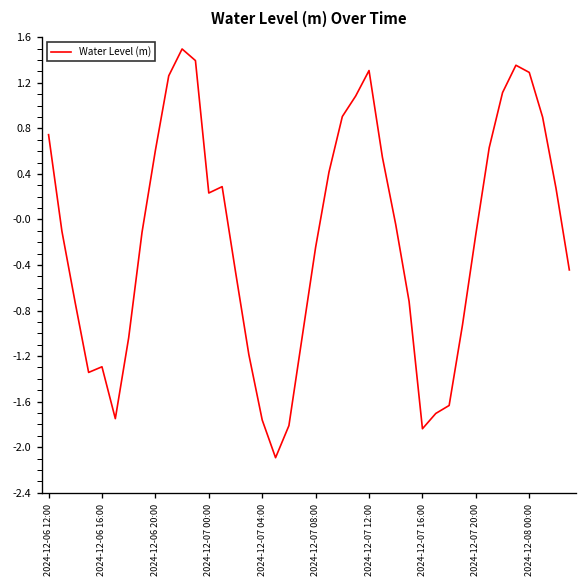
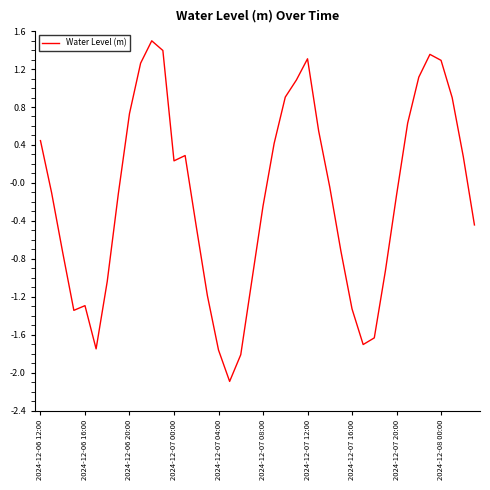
2024-12-06 12:00: 0.7 -> 0.4
2024-12-06 20:00: 0.6 -> 0.7
2024-12-07 16:00: -1.8 -> -1.3
